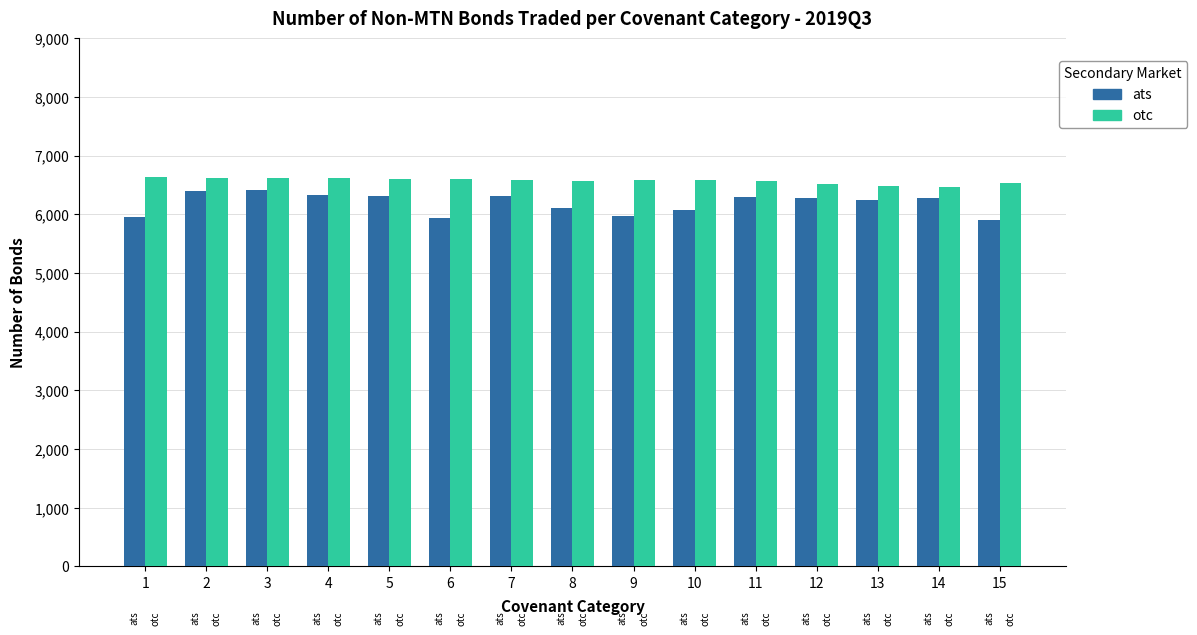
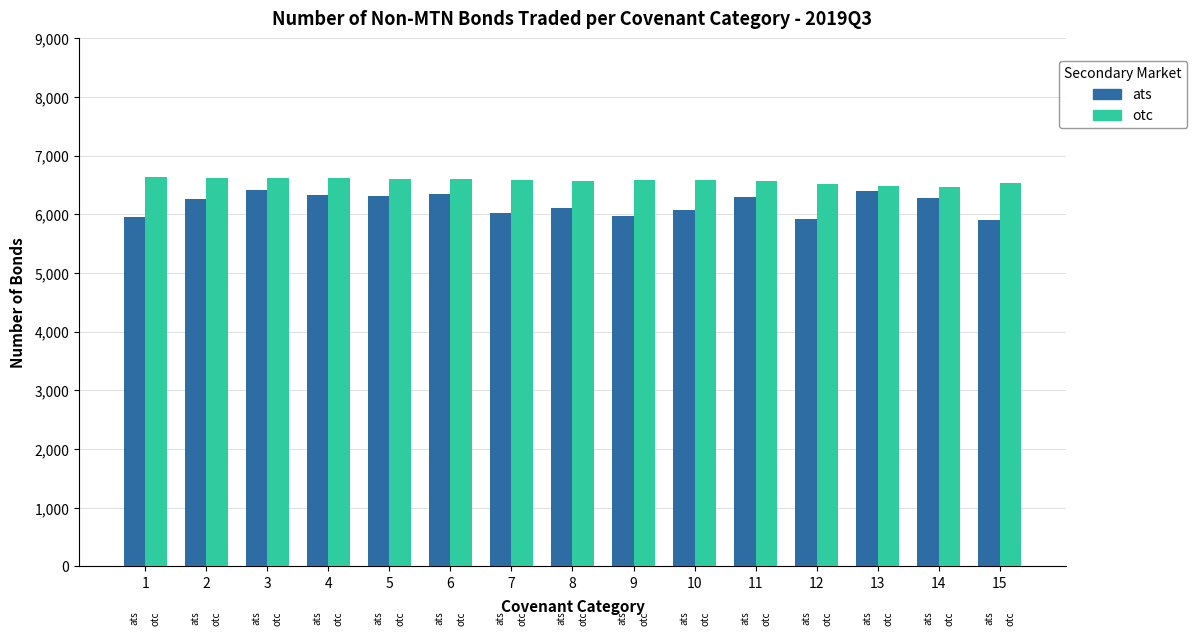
ats, 2: 6,400 -> 6,300
ats, 6: 5,900 -> 6,300
ats, 7: 6,300 -> 6,000
ats, 12: 6,300 -> 5,900
ats, 13: 6,200 -> 6,400
